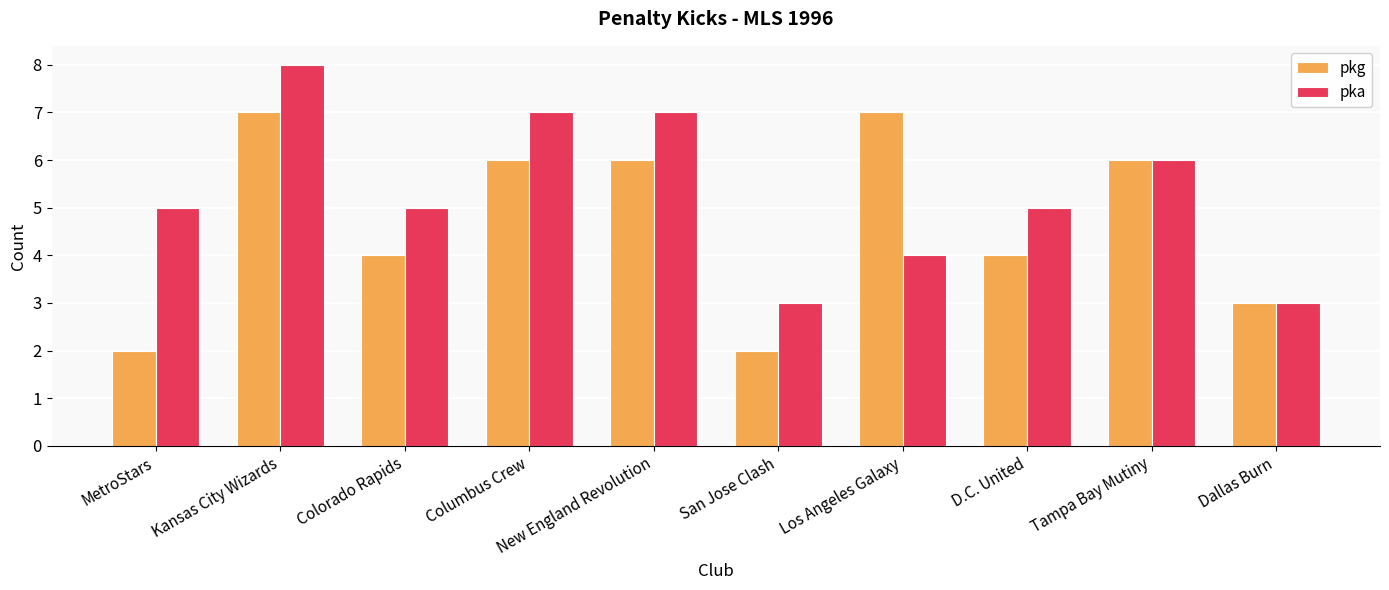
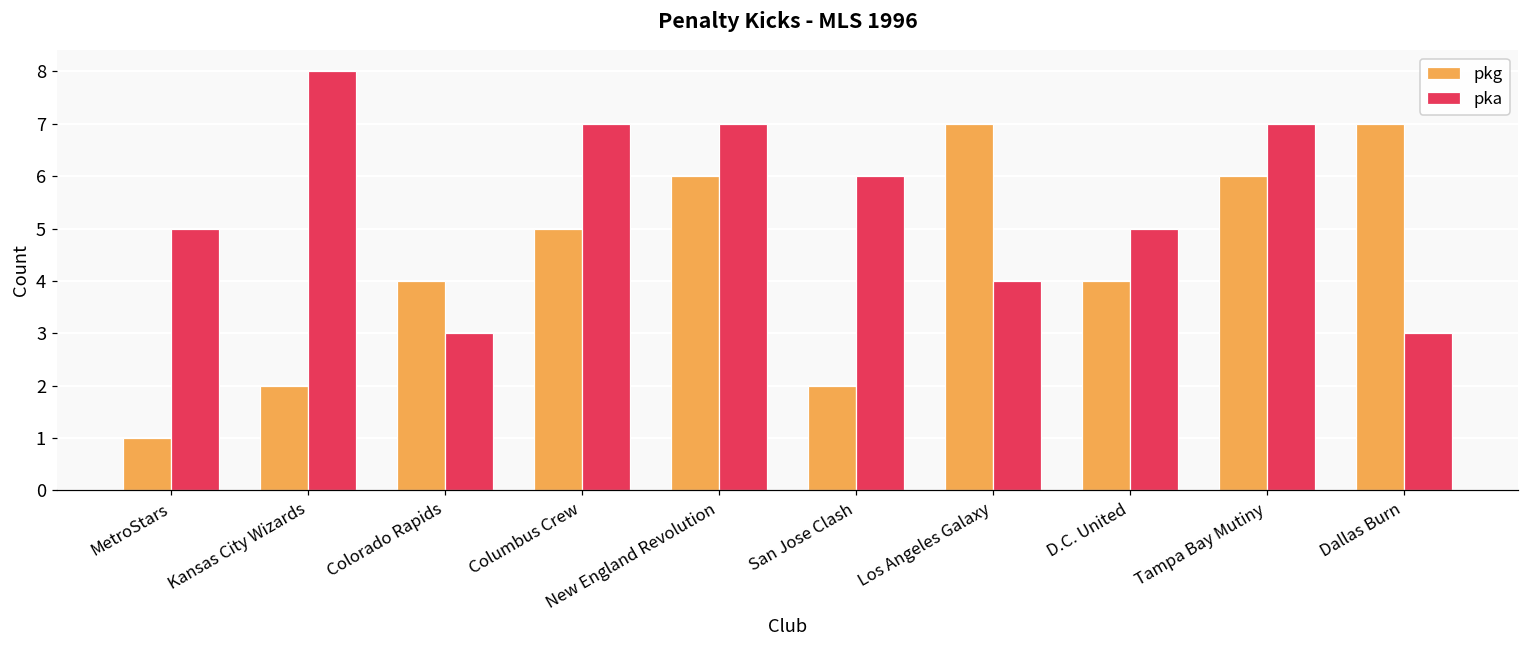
pkg, MetroStars: 2 -> 1
pkg, Kansas City Wizards: 7 -> 2
pka, Colorado Rapids: 5 -> 3
pkg, Columbus Crew: 6 -> 5
pka, San Jose Clash: 3 -> 6
pka, Tampa Bay Mutiny: 6 -> 7
pkg, Dallas Burn: 3 -> 7
